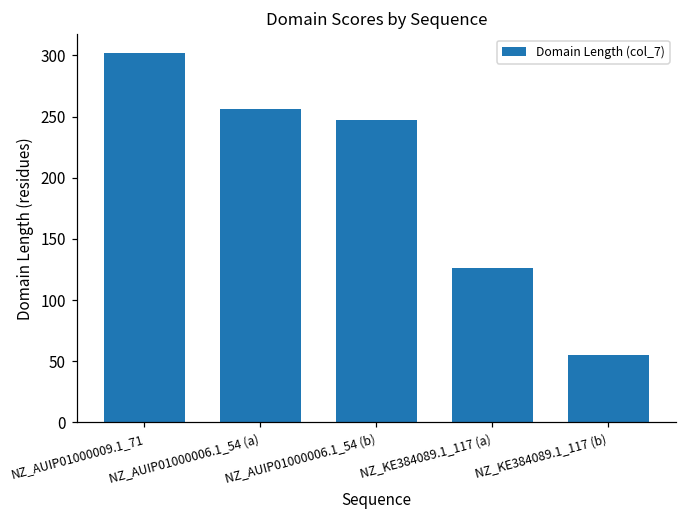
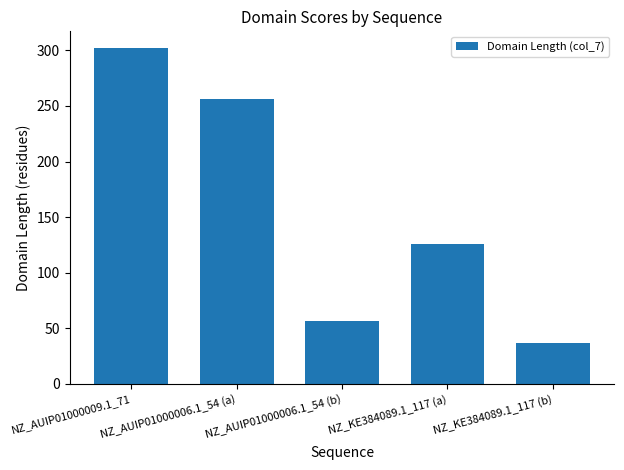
NZ_AUIP01000006.1_54 (b): 247 -> 57
NZ_KE384089.1_117 (b): 55 -> 37
